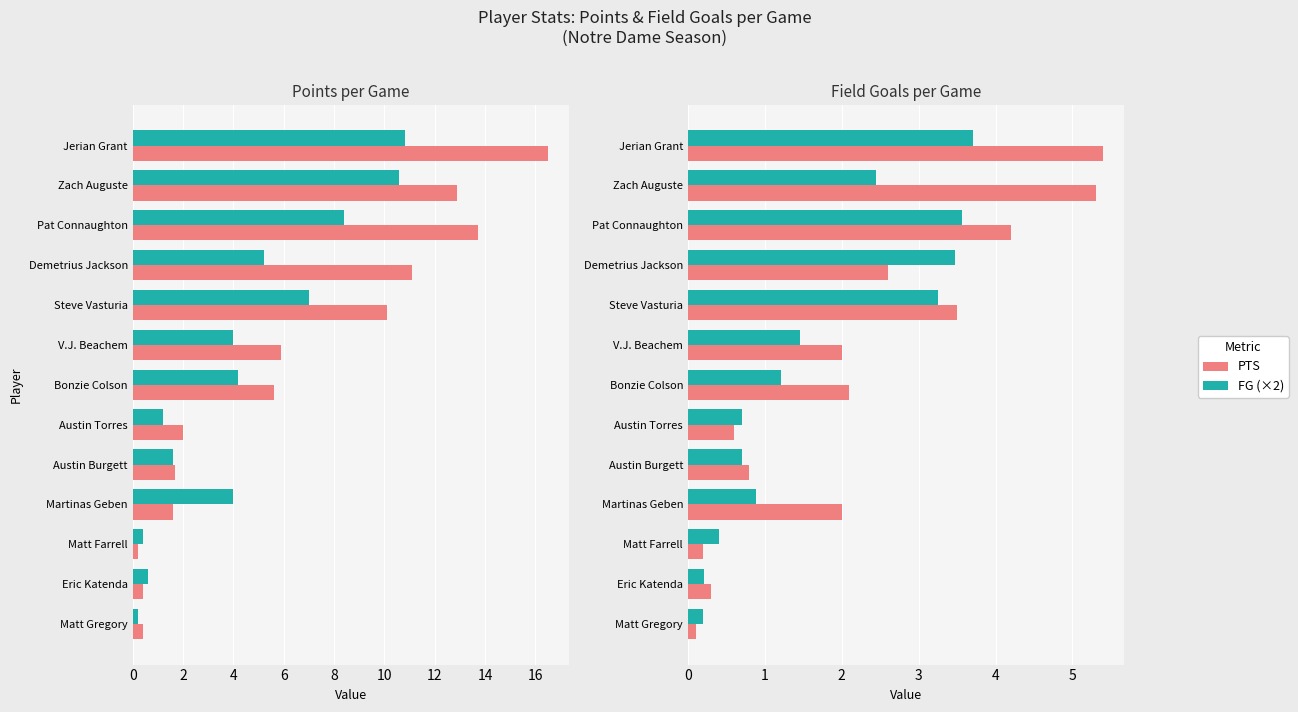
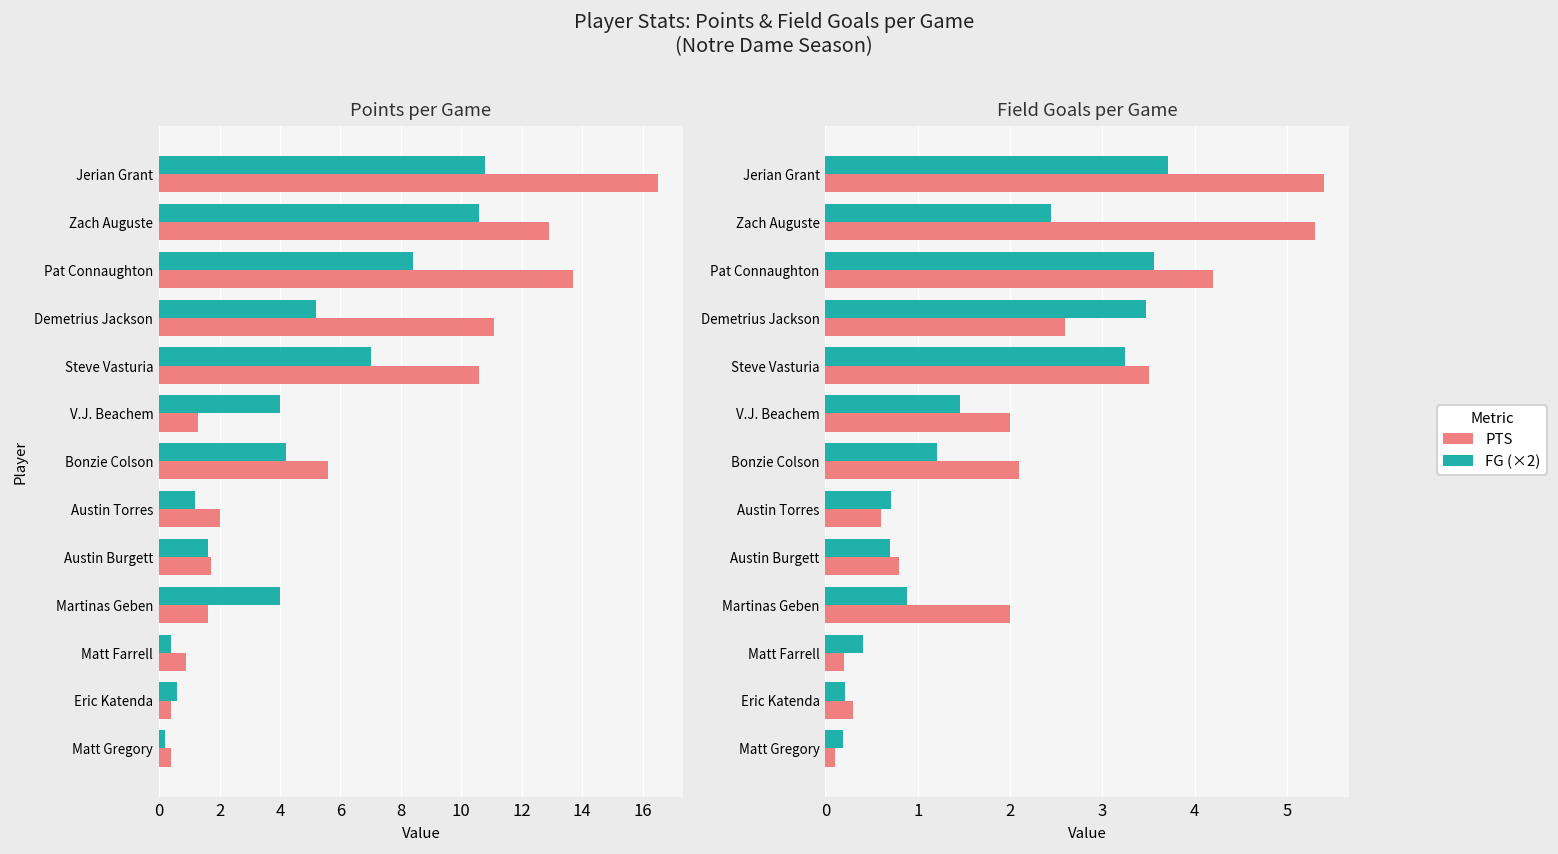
Points per Game, PTS, Steve Vasturia: 10.1 -> 10.6
Points per Game, PTS, V.J. Beachem: 5.9 -> 1.3
Points per Game, PTS, Matt Farrell: 0.2 -> 0.9
